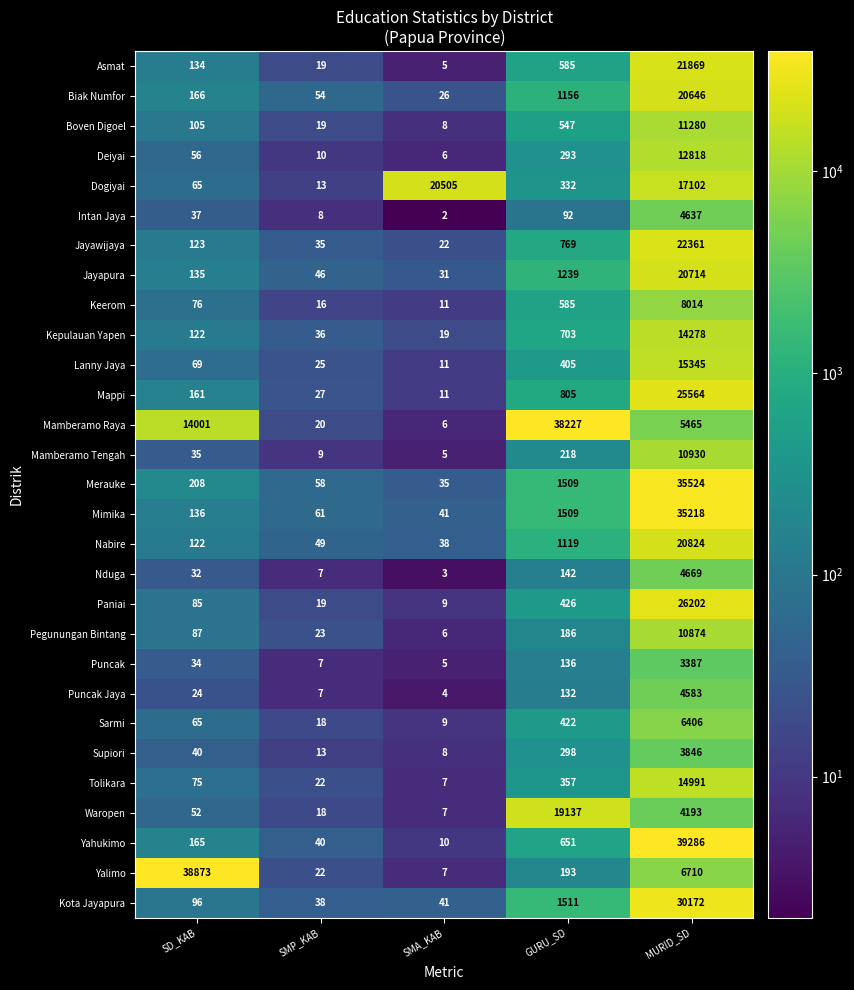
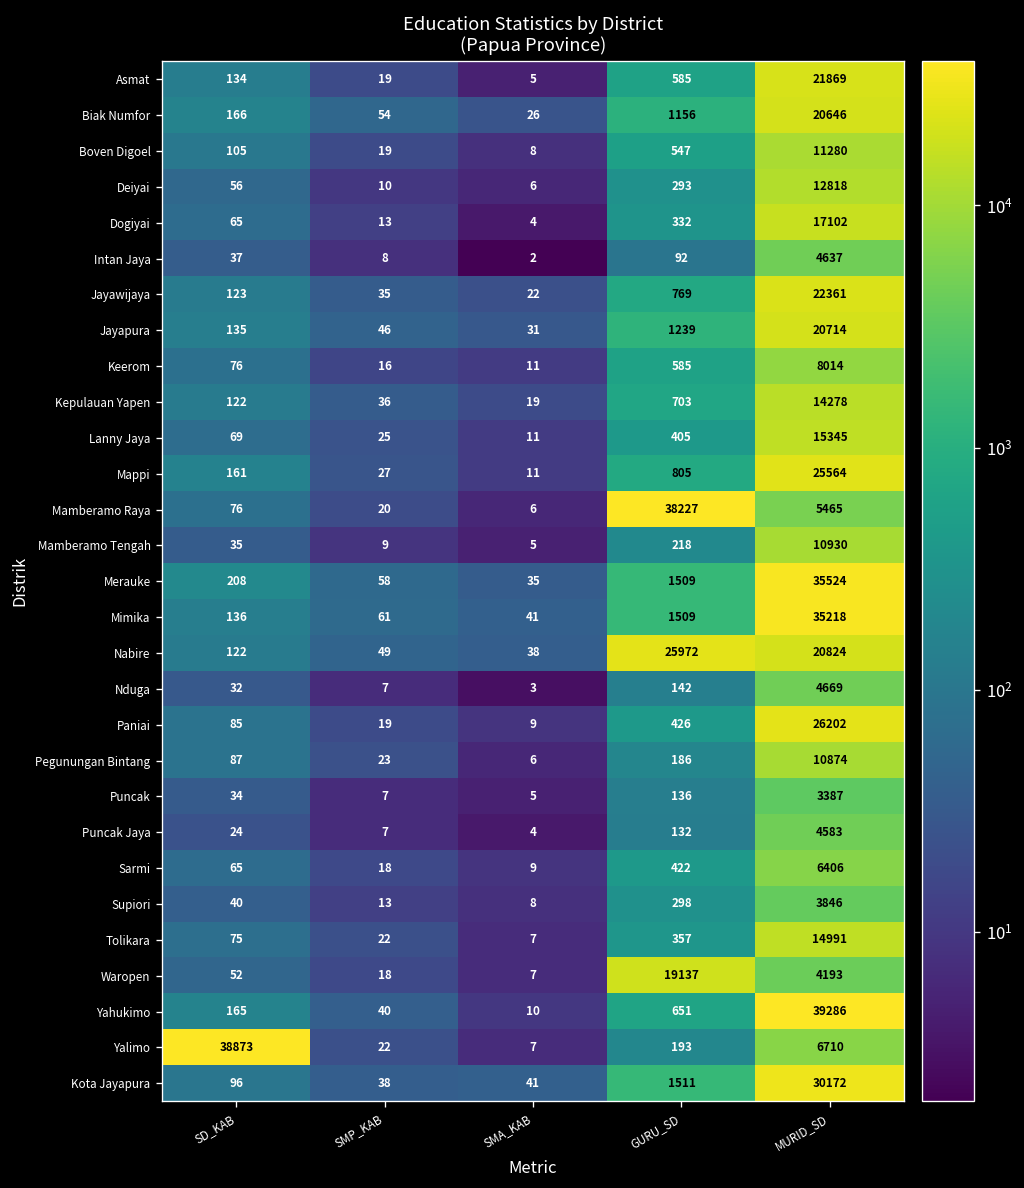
Dogiyai, SMA_KAB: 20505 -> 4
Mamberamo Raya, SD_KAB: 14001 -> 76
Nabire, GURU_SD: 1119 -> 25972
